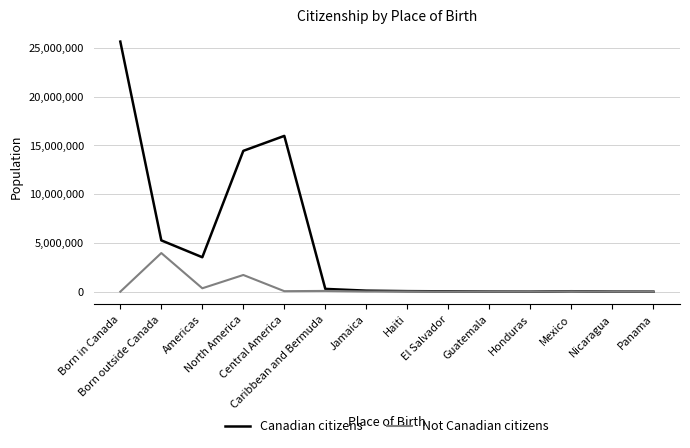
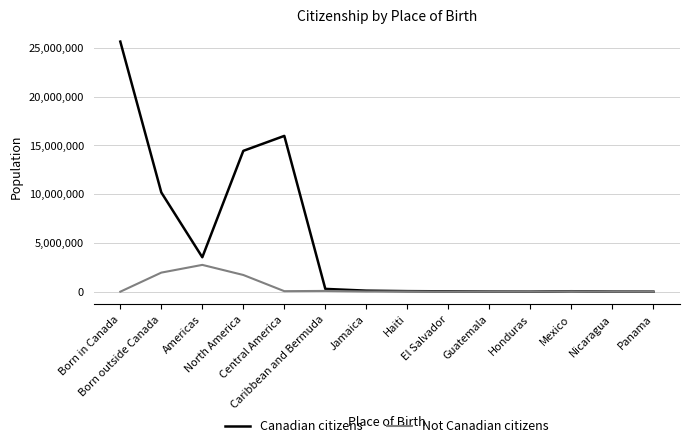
Canadian citizens, Born outside Canada: 5,000,000 -> 10,000,000
Not Canadian citizens, Born outside Canada: 4,000,000 -> 2,000,000
Not Canadian citizens, Americas: 0 -> 3,000,000
